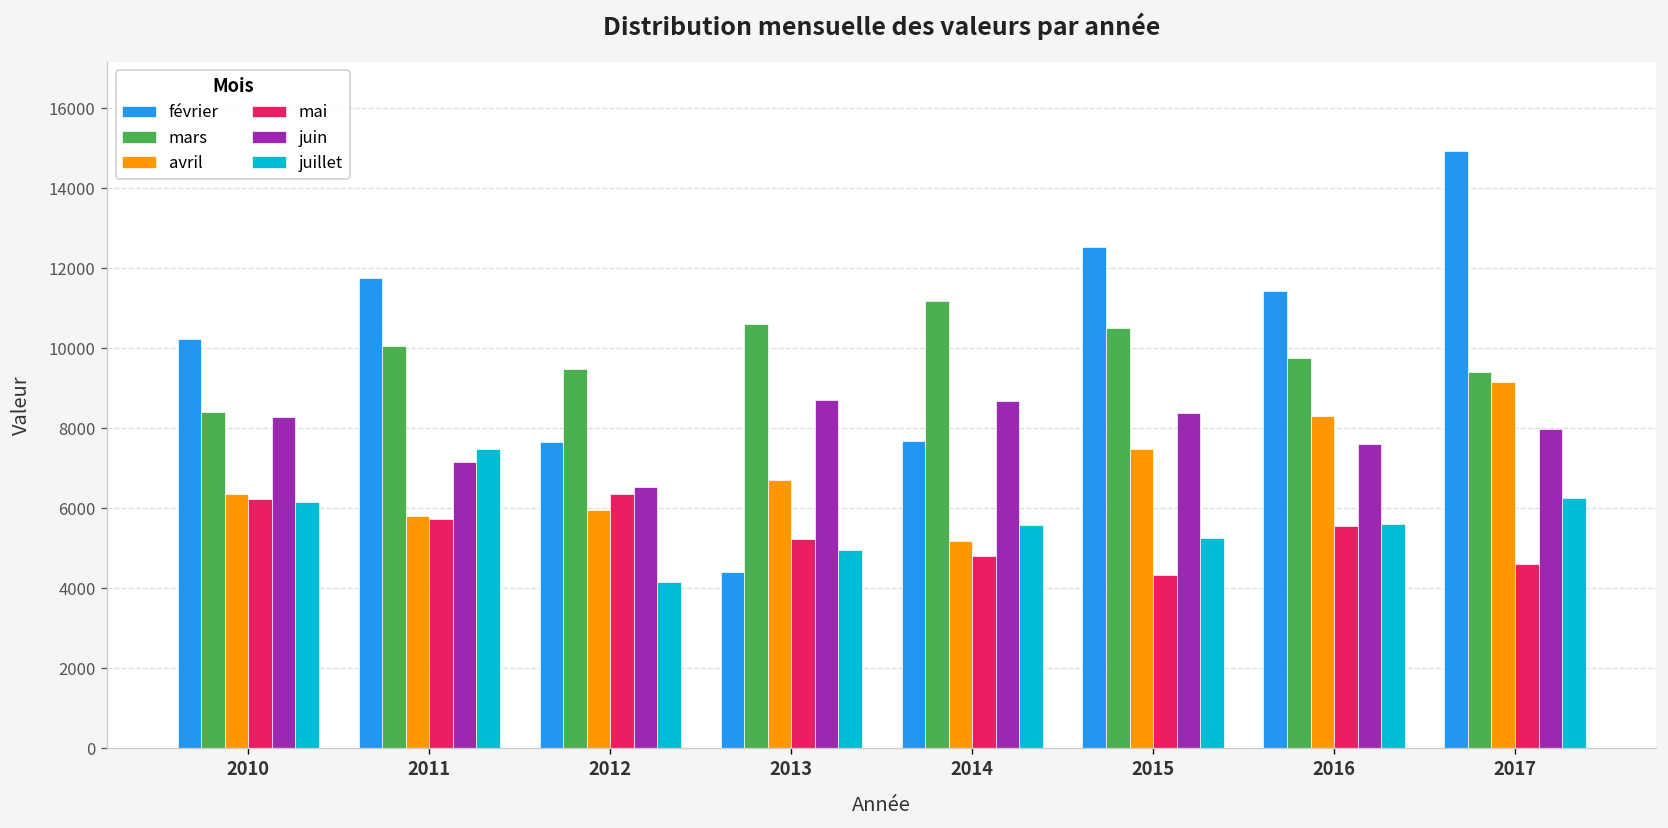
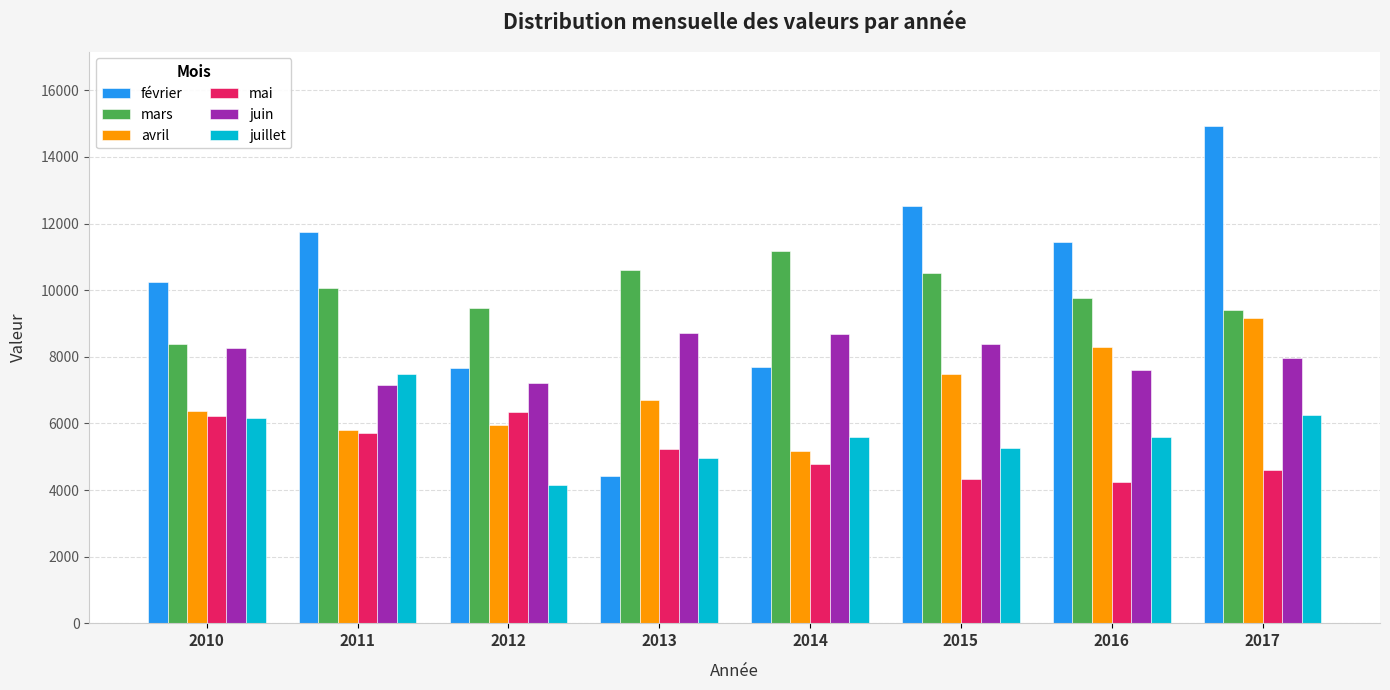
juin, 2012: 6500 -> 7200
mai, 2016: 5600 -> 4200
